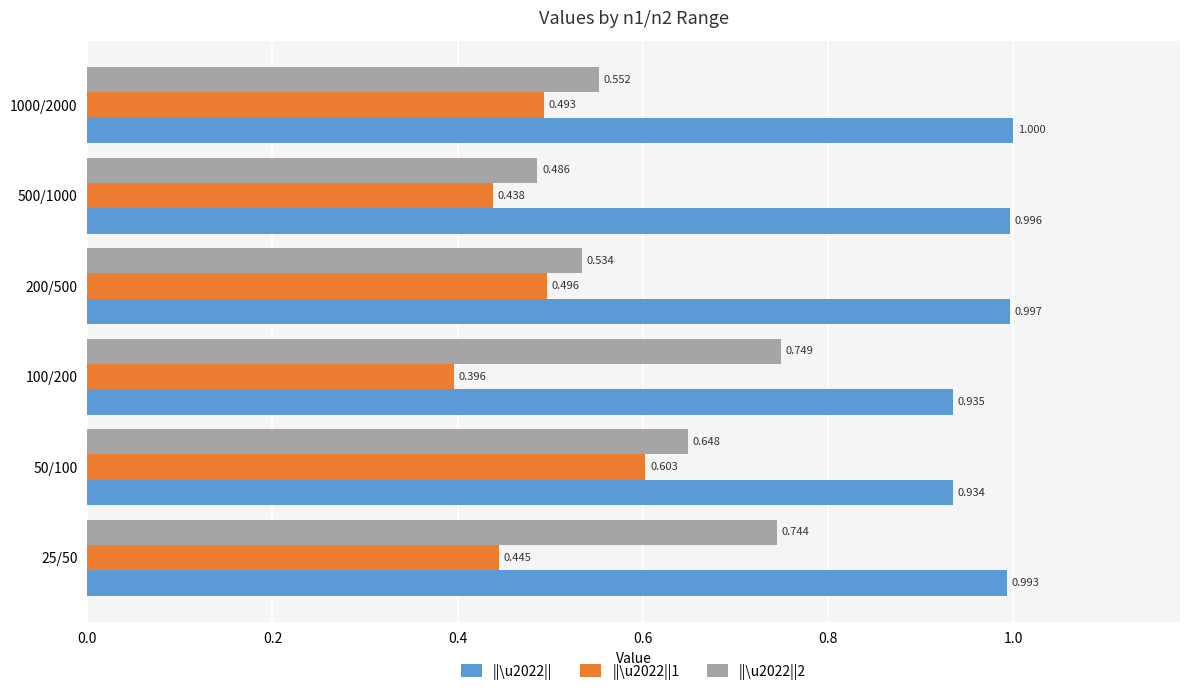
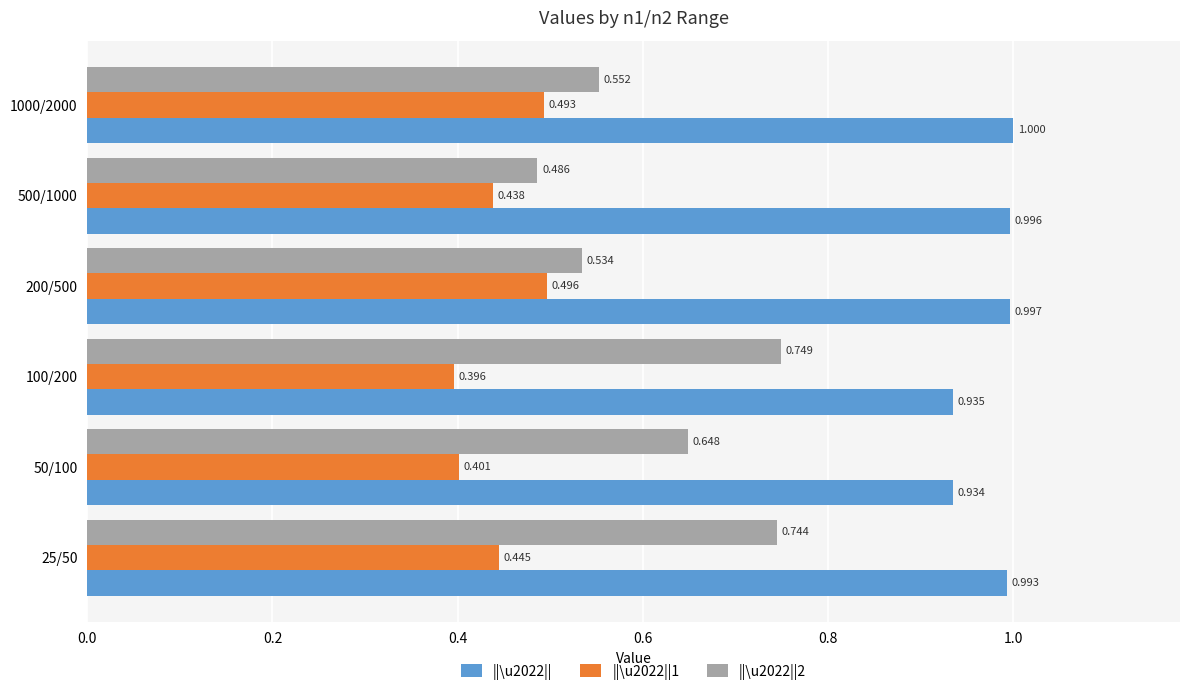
||\u2022||1, 50/100: 0.603 -> 0.401
